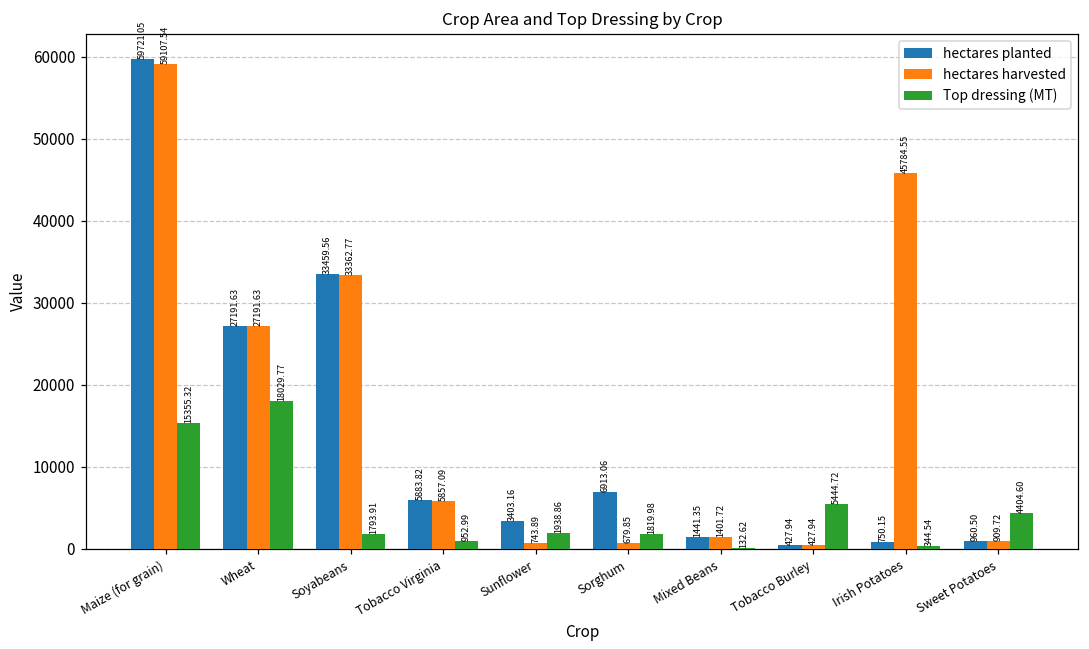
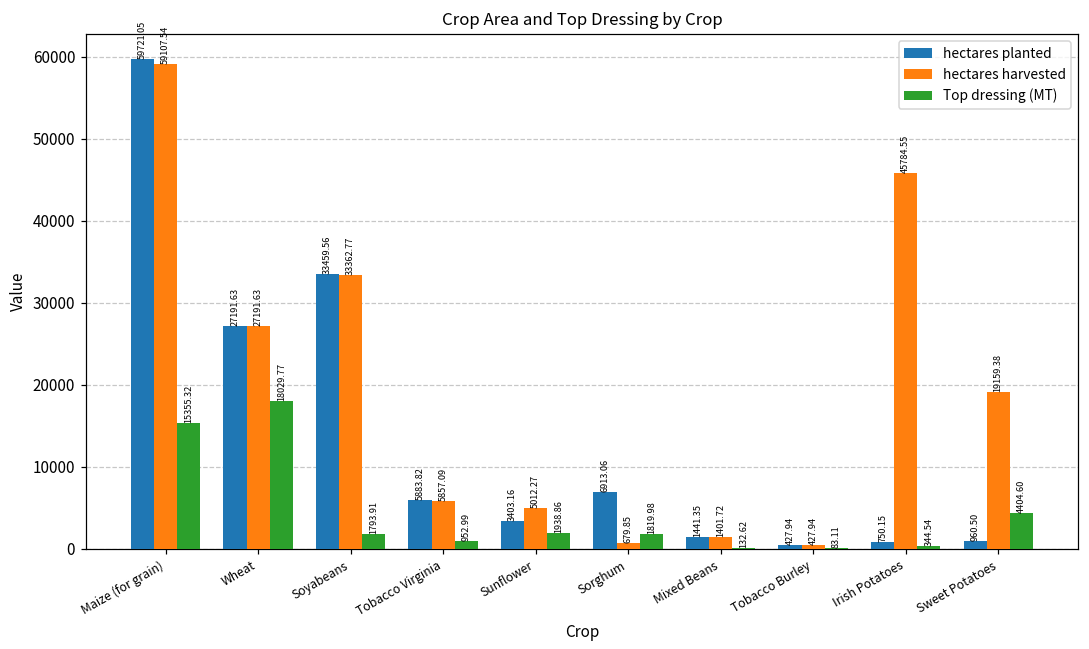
hectares harvested, Sunflower: 743.89 -> 5012.27
Top dressing (MT), Tobacco Burley: 5444.72 -> 83.11
hectares harvested, Sweet Potatoes: 909.72 -> 19159.38
